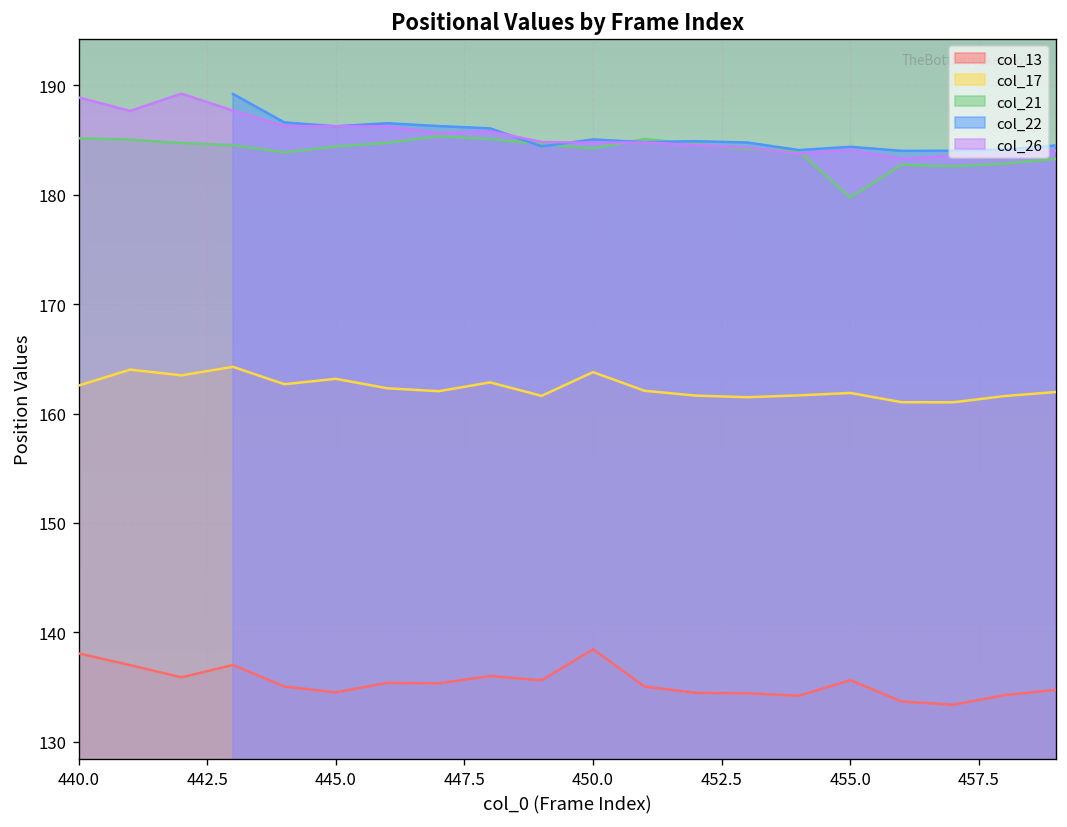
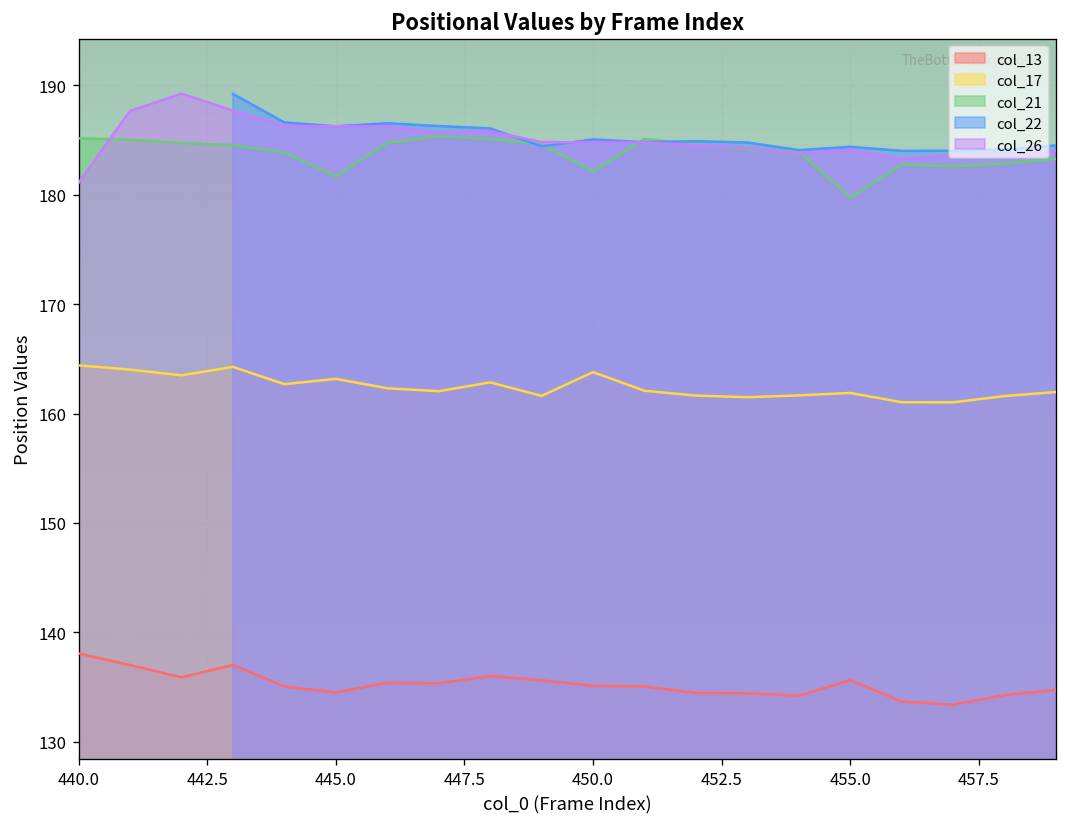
col_17, 440.0: 163 -> 164
col_26, 440.0: 189 -> 181
col_21, 445.0: 184 -> 182
col_13, 450.0: 138 -> 135
col_21, 450.0: 184 -> 182
